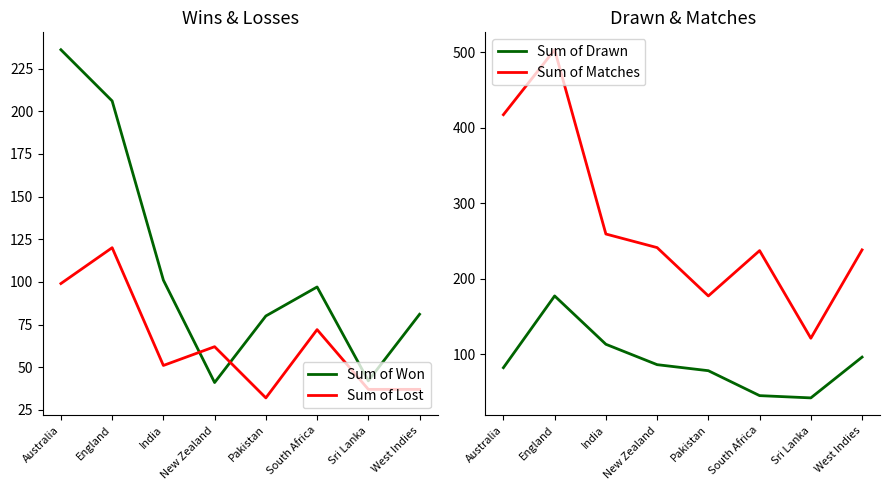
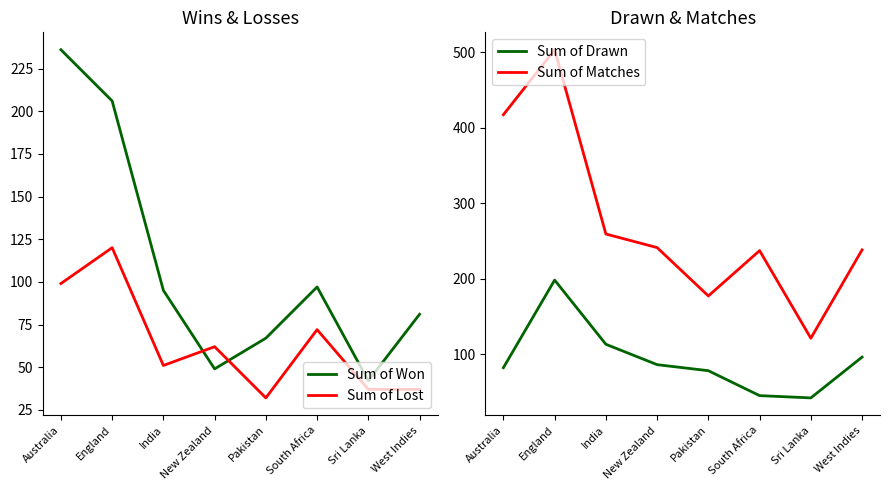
Wins & Losses, Sum of Won, India: 101 -> 95
Wins & Losses, Sum of Won, New Zealand: 41 -> 49
Wins & Losses, Sum of Won, Pakistan: 80 -> 67
Drawn & Matches, Sum of Drawn, England: 180 -> 200
